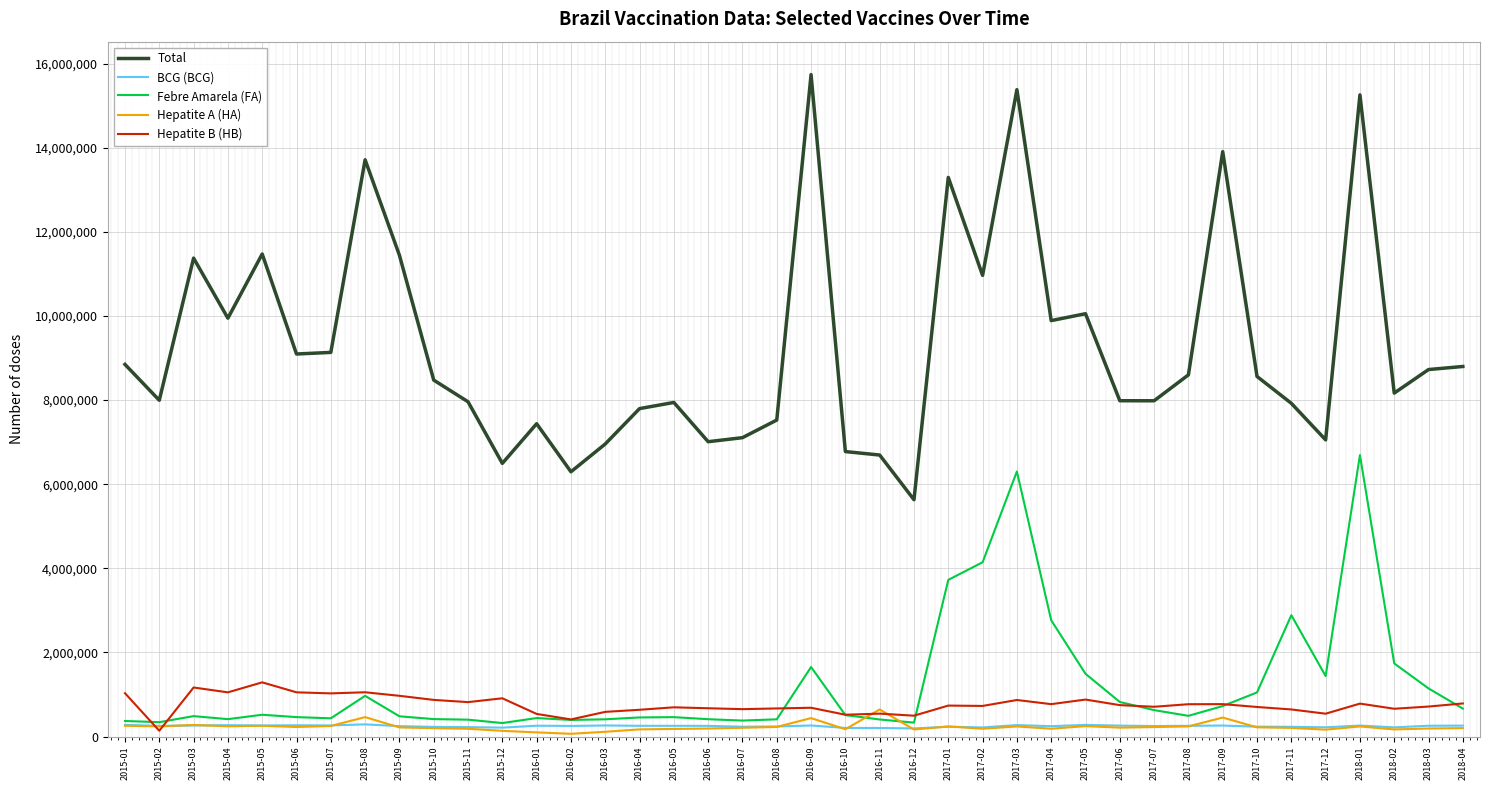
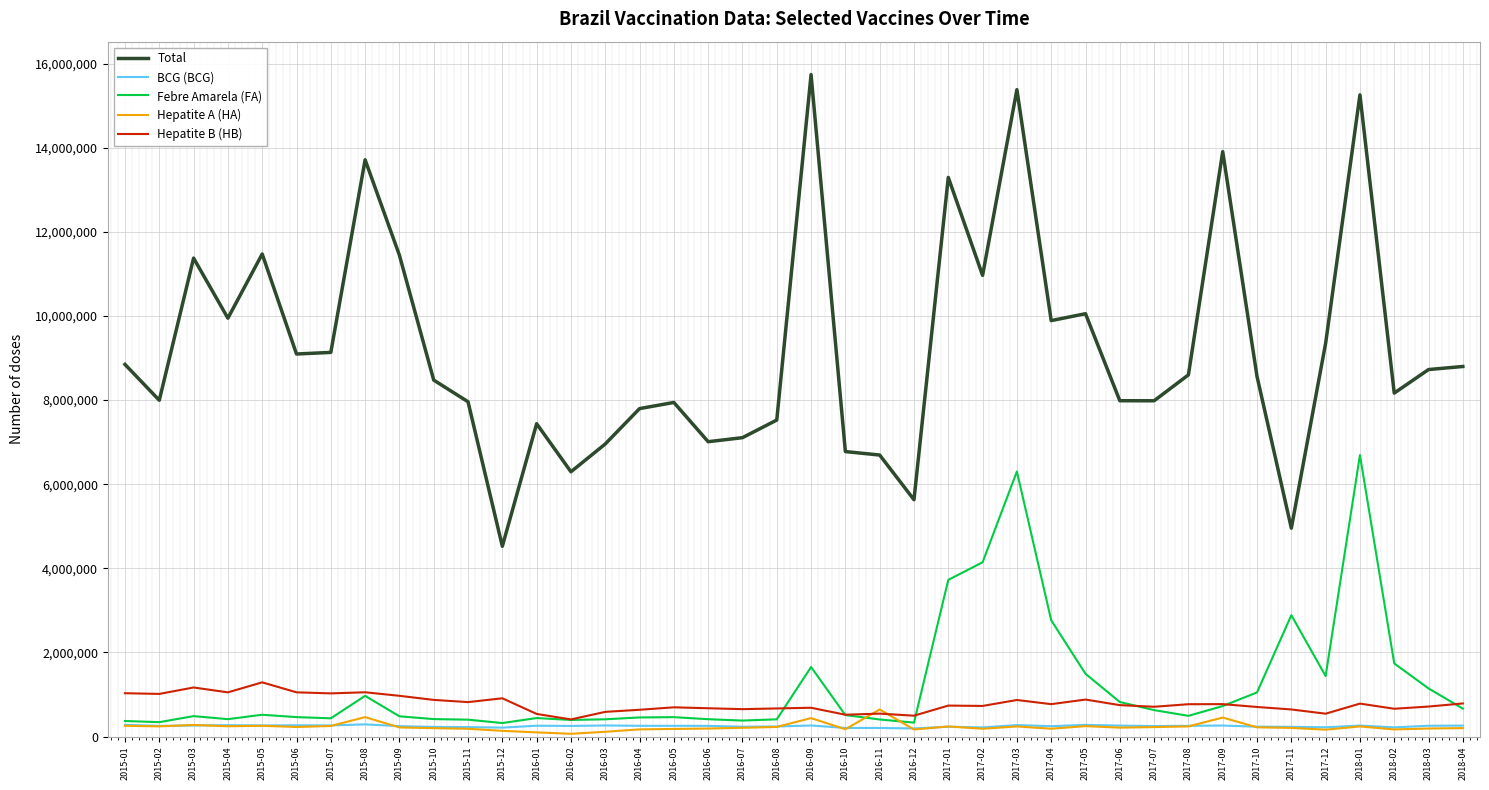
Hepatite B (HB), 2015-02: 100,000 -> 1,000,000
Total, 2015-12: 6,500,000 -> 4,500,000
Total, 2017-11: 7,900,000 -> 5,000,000
Total, 2017-12: 7,100,000 -> 9,300,000
